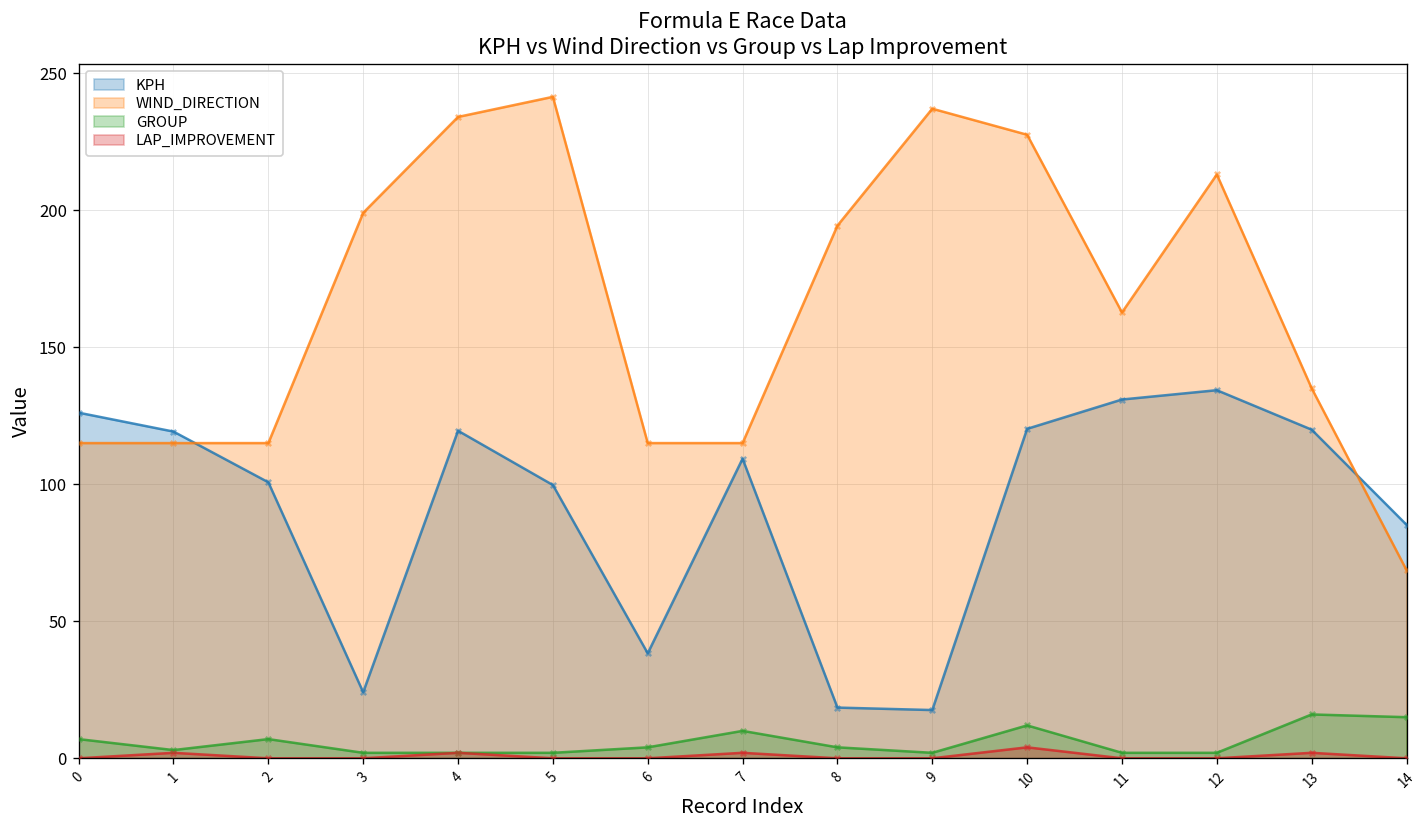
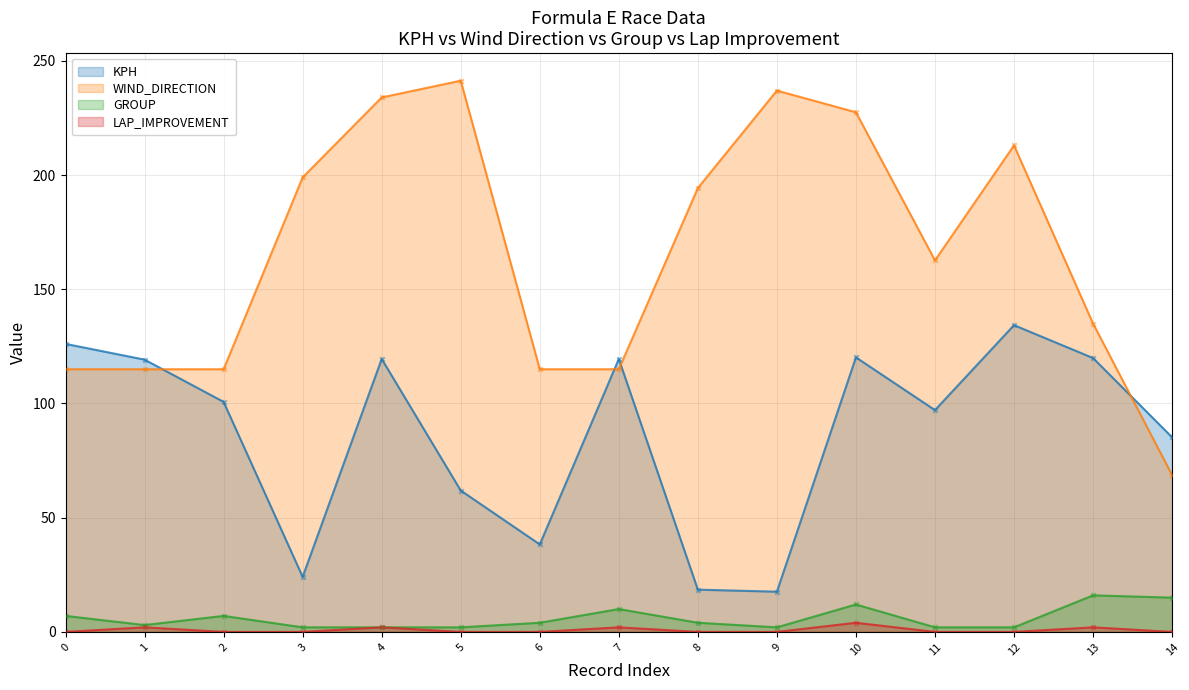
KPH, 5: 100 -> 62
KPH, 7: 109 -> 120
KPH, 11: 131 -> 97
